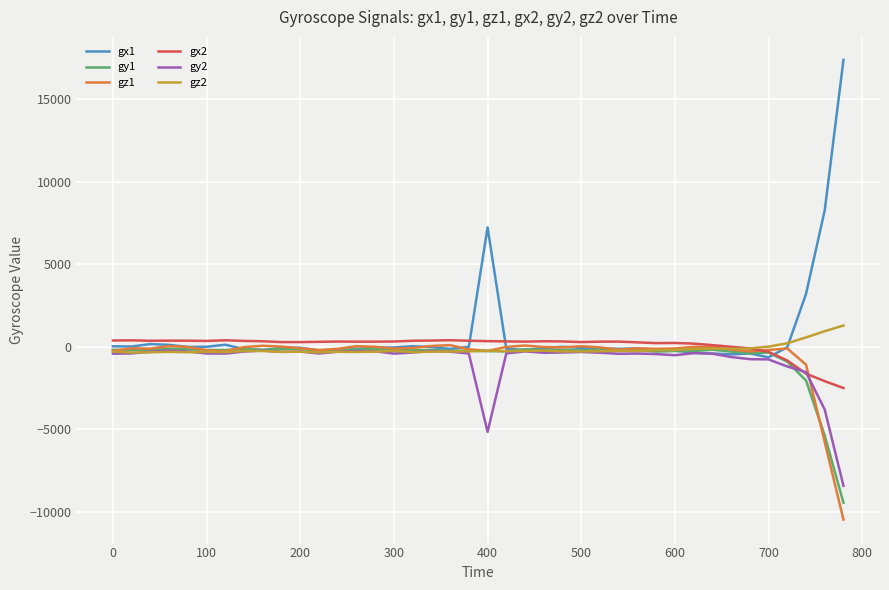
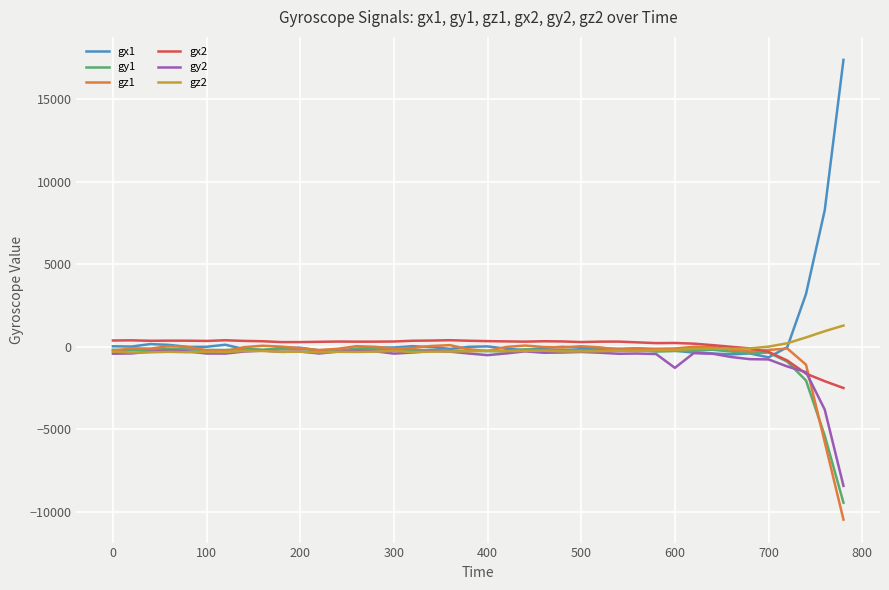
gx1, 400: 7200 -> 0
gy2, 400: -5200 -> -500
gy2, 600: -500 -> -1300
